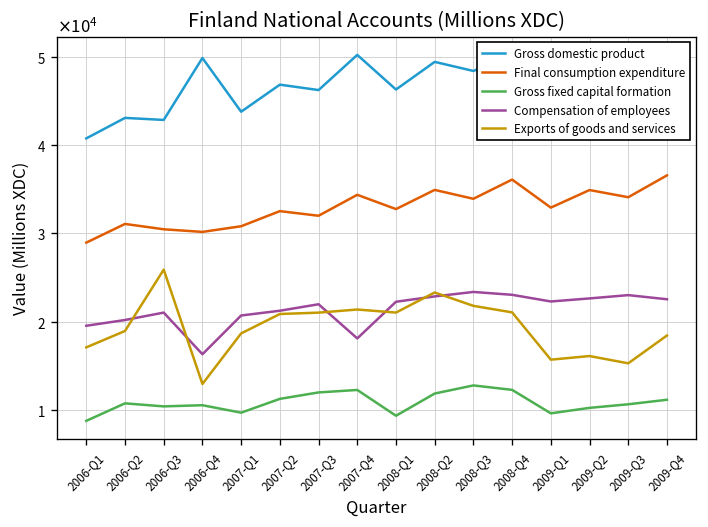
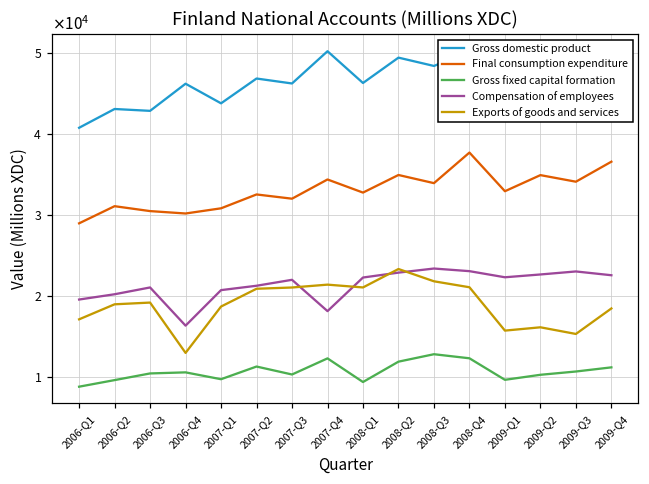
Gross fixed capital formation, 2006-Q2: 11000 -> 10000
Exports of goods and services, 2006-Q3: 26000 -> 19000
Gross domestic product, 2006-Q4: 50000 -> 46000
Gross fixed capital formation, 2007-Q3: 12000 -> 10000
Final consumption expenditure, 2008-Q4: 36000 -> 38000
